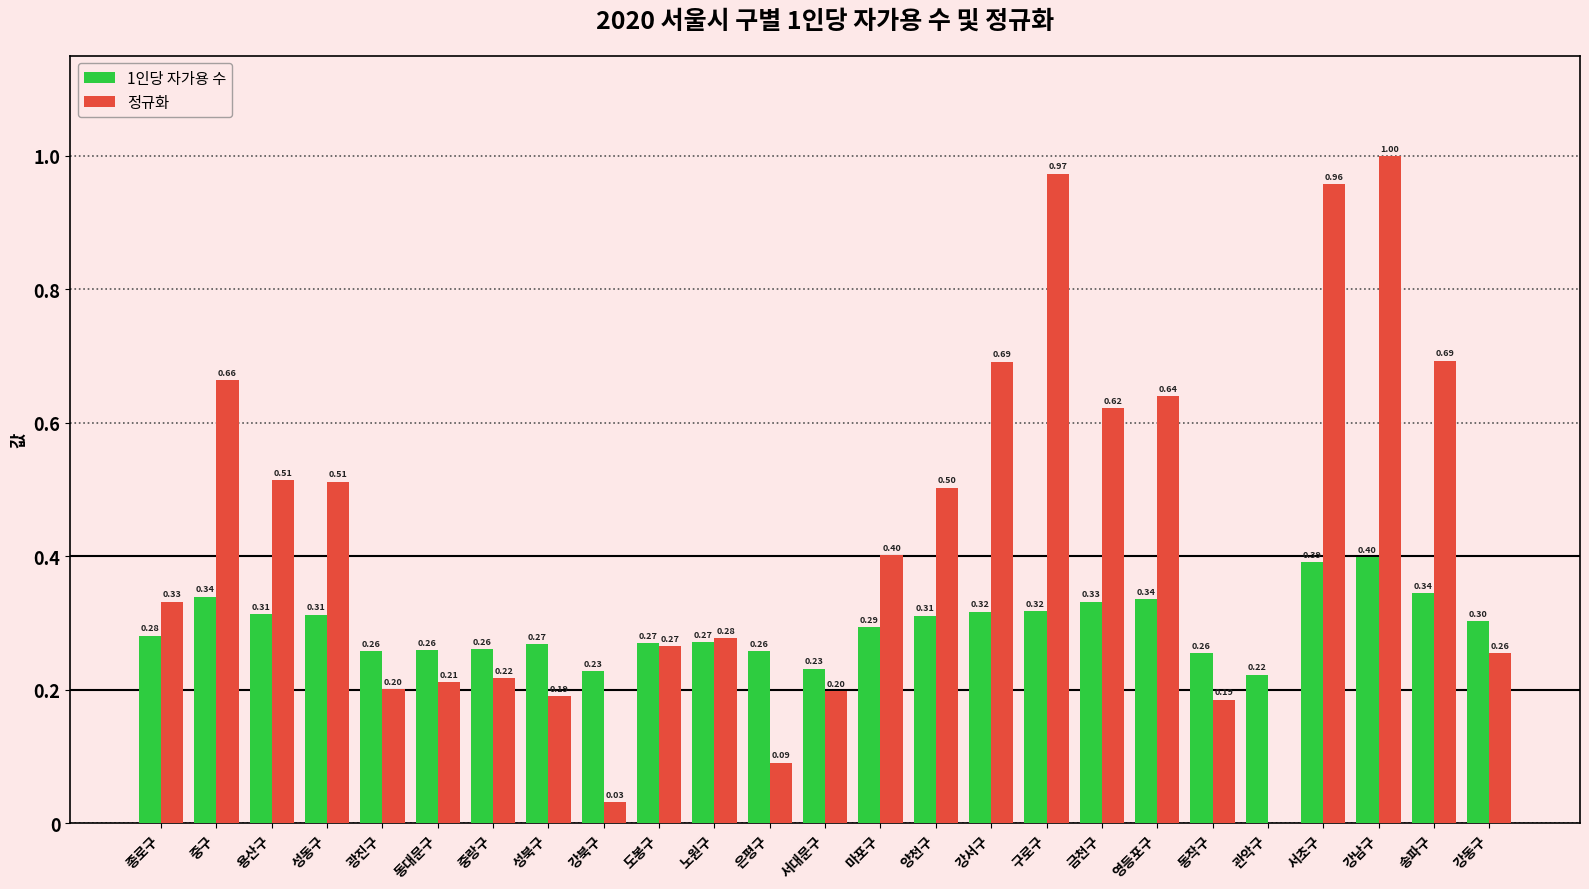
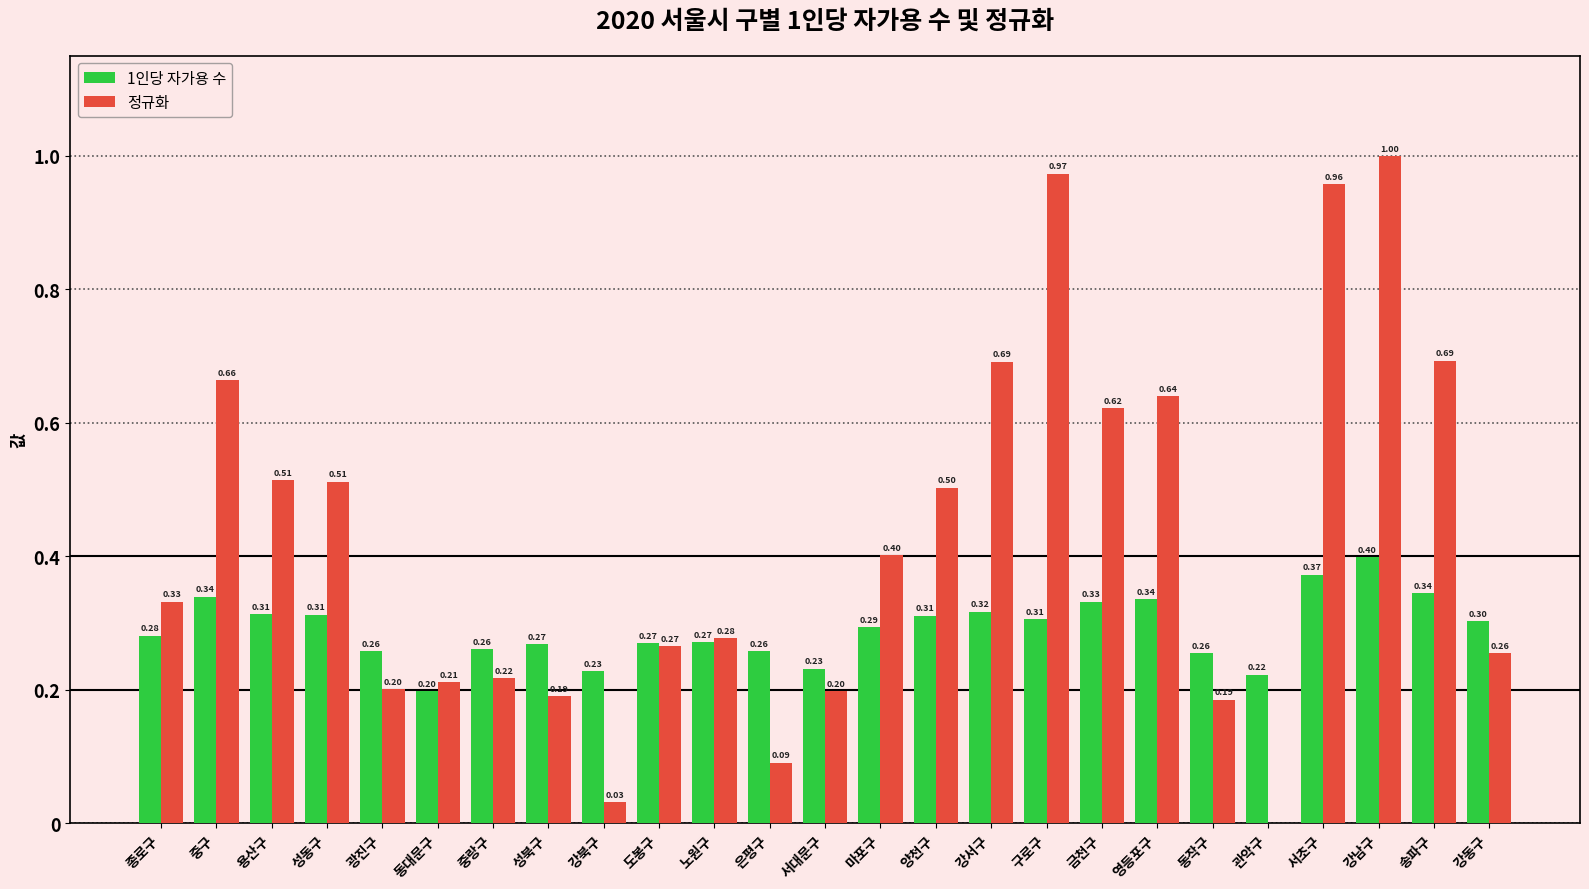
1인당 자가용 수, 동대문구: 0.26 -> 0.20
1인당 자가용 수, 구로구: 0.32 -> 0.31
1인당 자가용 수, 서초구: 0.39 -> 0.37
